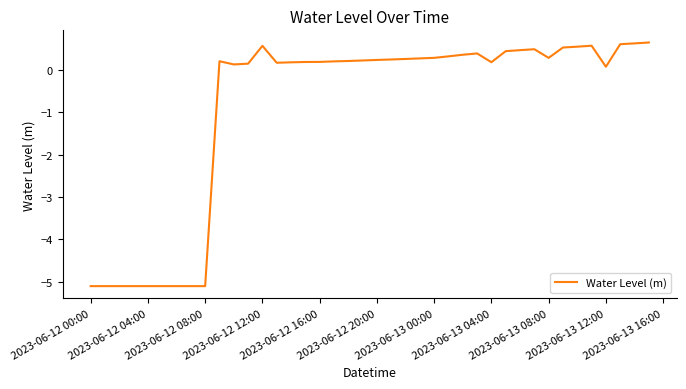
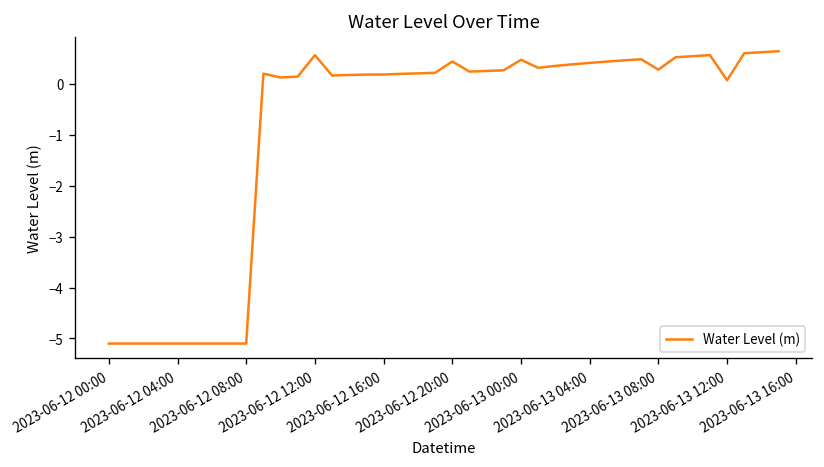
2023-06-12 20:00: 0.2 -> 0.4
2023-06-13 00:00: 0.3 -> 0.5
2023-06-13 04:00: 0.2 -> 0.4
